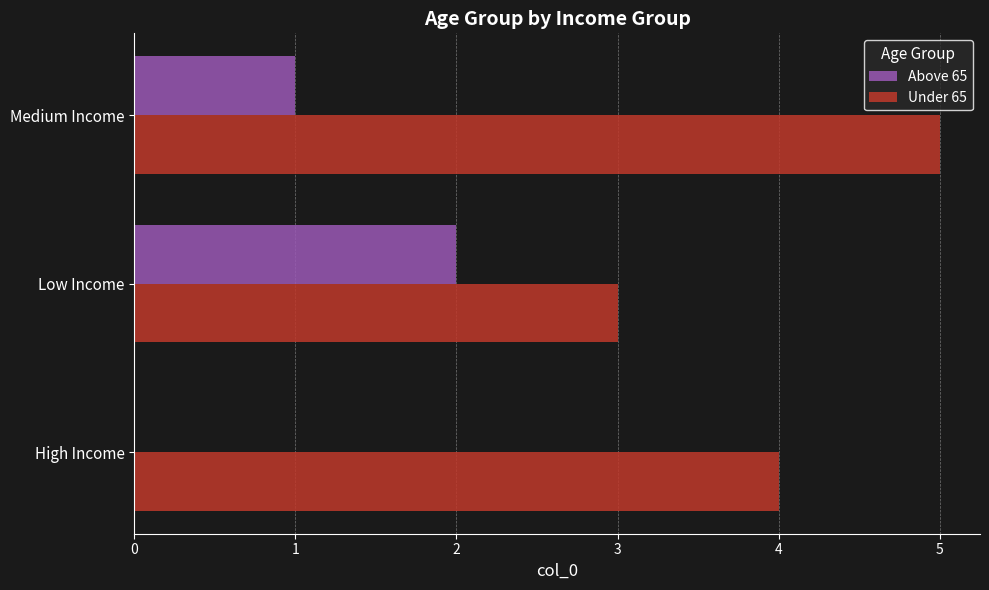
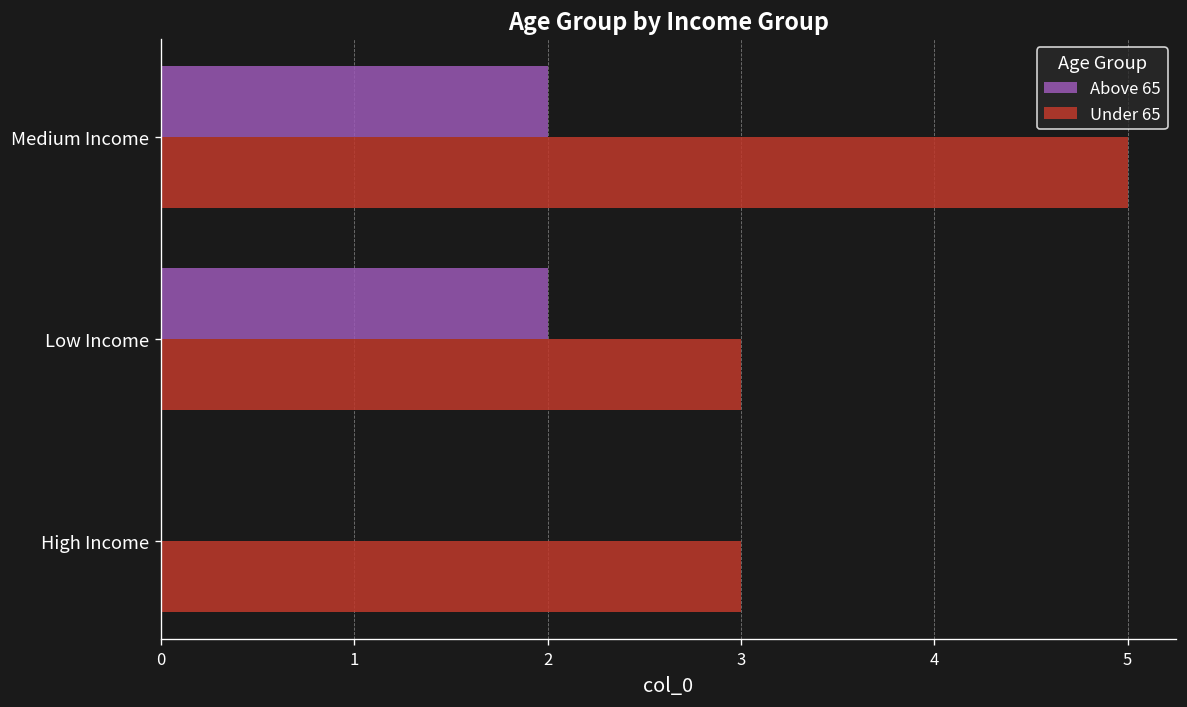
Above 65, Medium Income: 1 -> 2
Under 65, High Income: 4 -> 3
